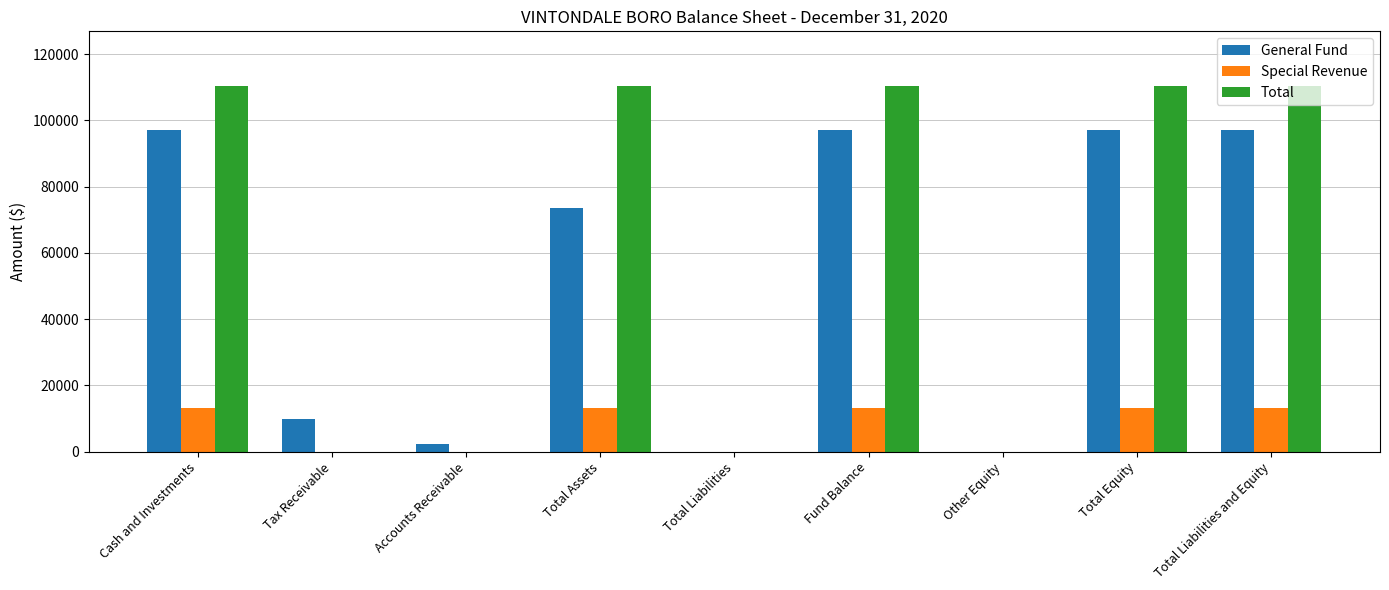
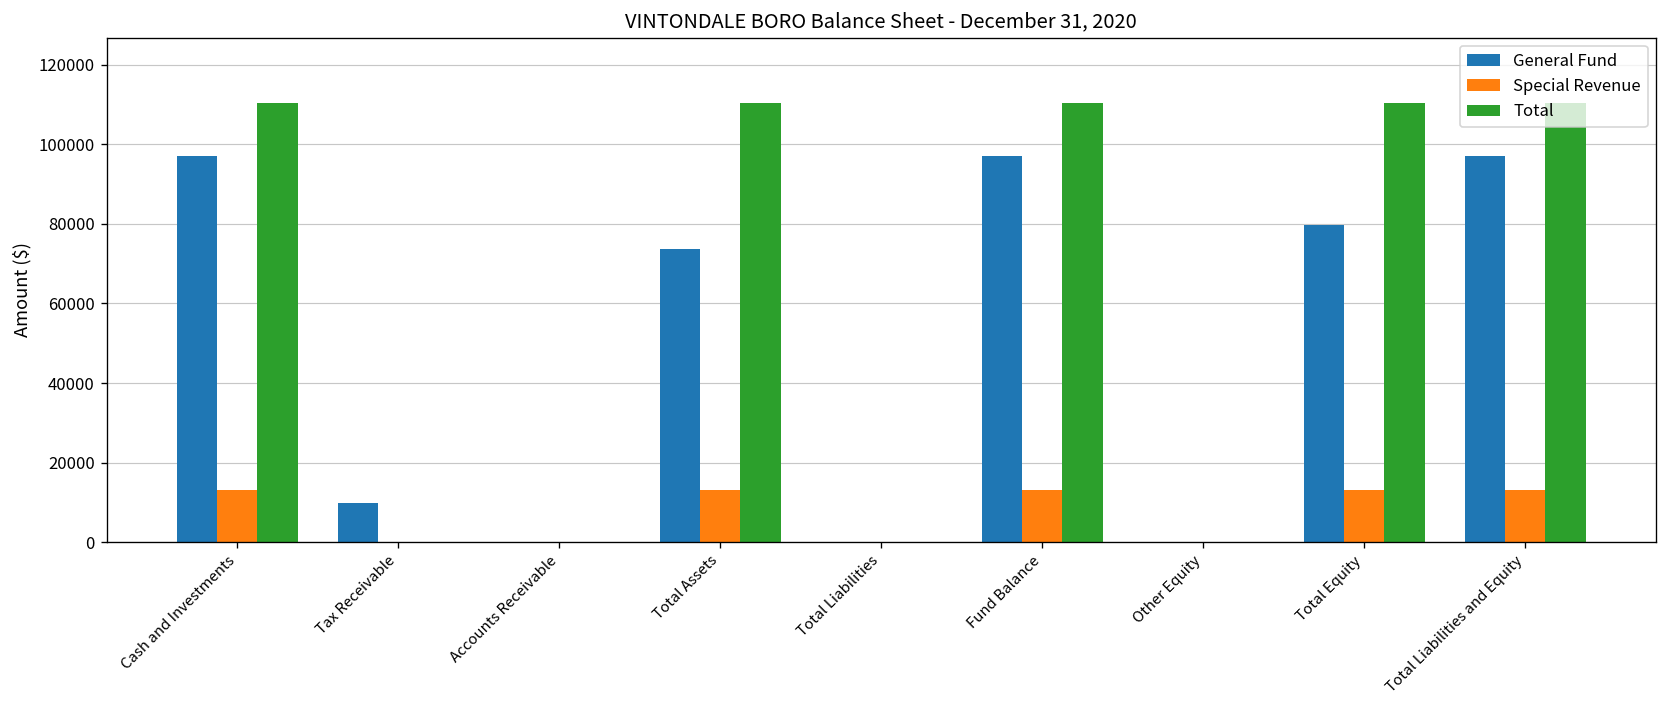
General Fund, Accounts Receivable: 2000 -> 0
General Fund, Total Equity: 97000 -> 80000
